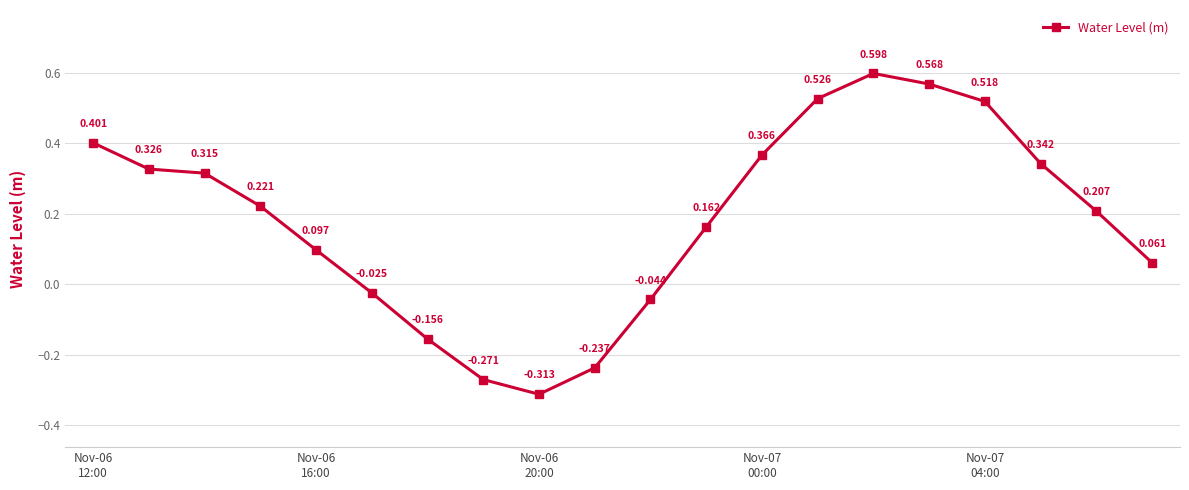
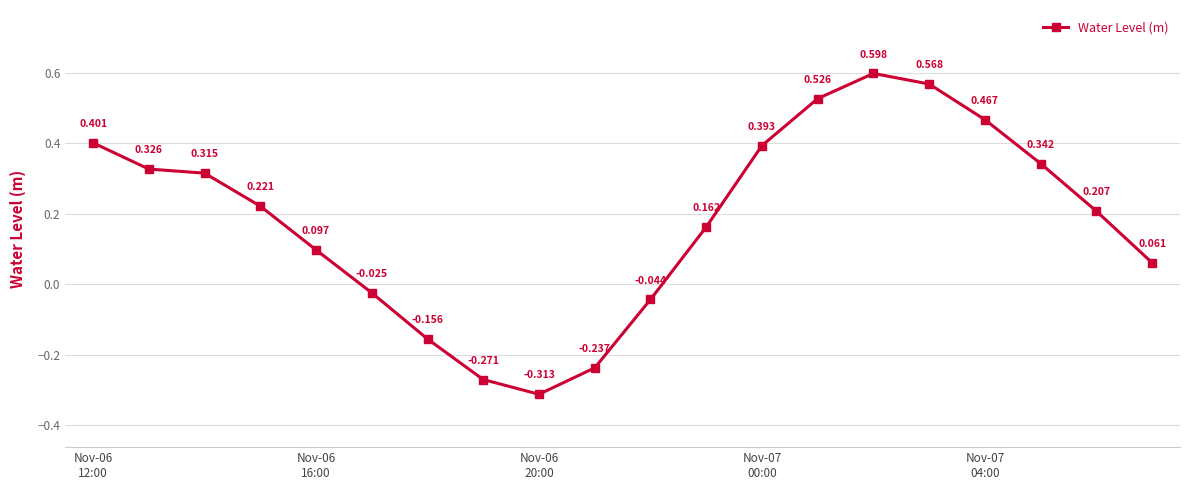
Nov-07 00:00: 0.366 -> 0.393
Nov-07 04:00: 0.518 -> 0.467
